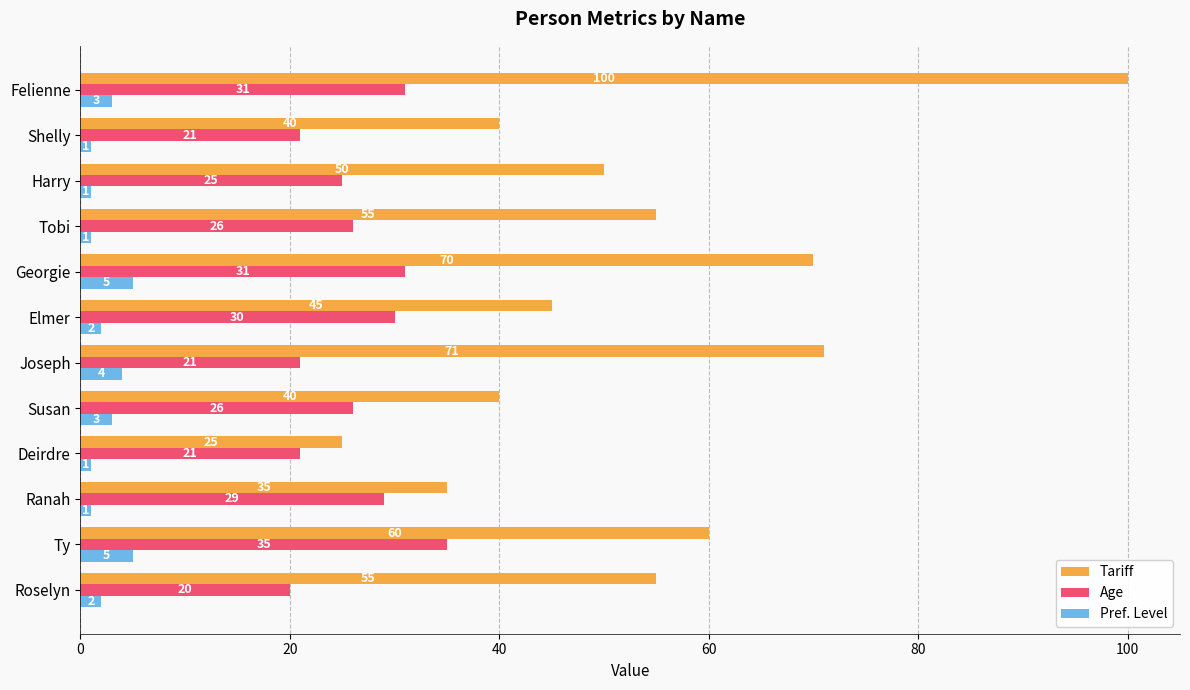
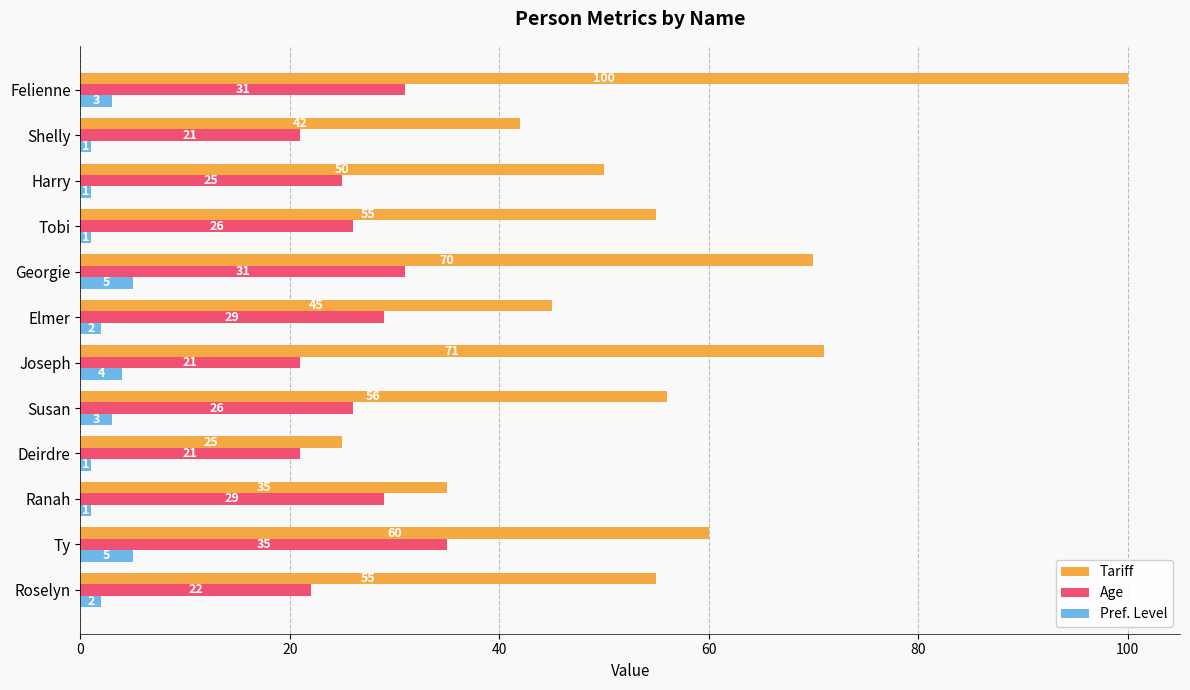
Tariff, Shelly: 40 -> 42
Age, Elmer: 30 -> 29
Tariff, Susan: 40 -> 56
Age, Roselyn: 20 -> 22
